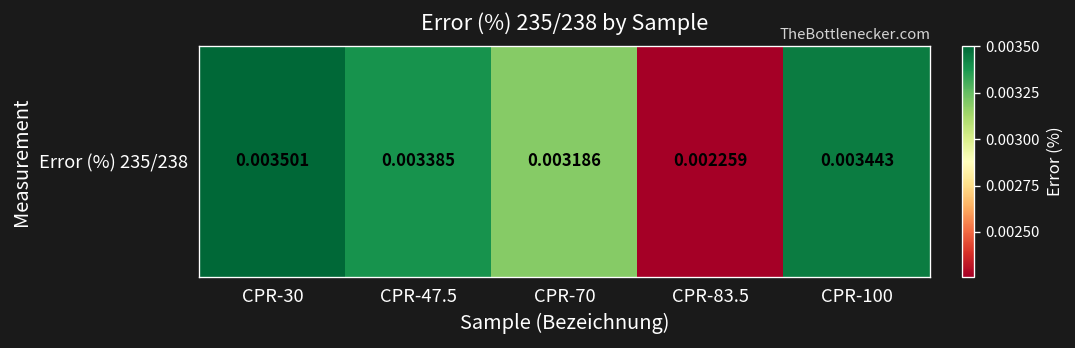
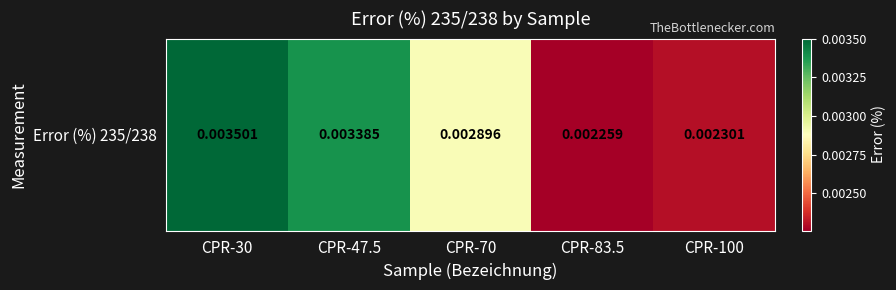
Error (%) 235/238, CPR-70: 0.003186 -> 0.002896
Error (%) 235/238, CPR-100: 0.003443 -> 0.002301
